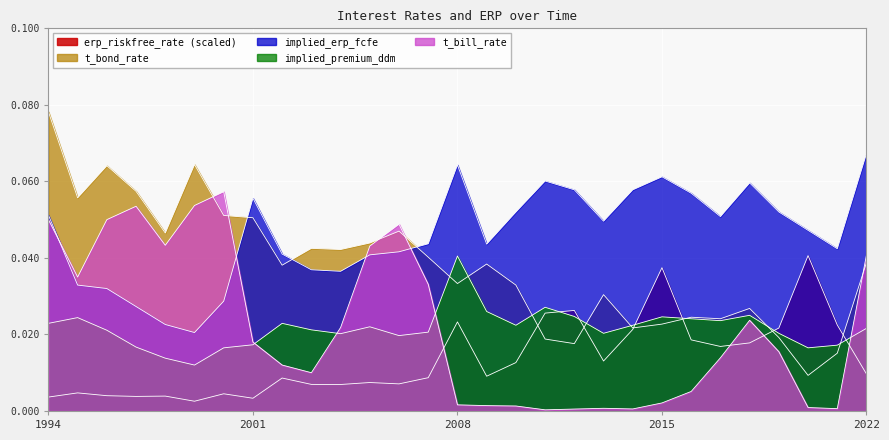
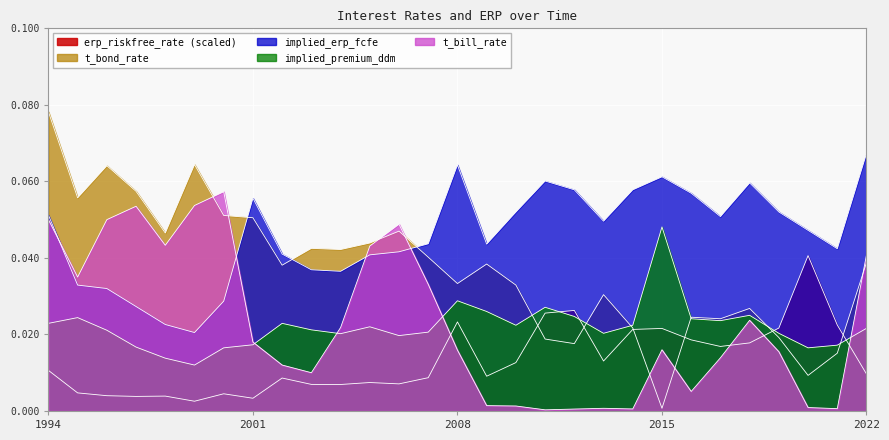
erp_riskfree_rate (scaled), 1994: 0.004 -> 0.011
implied_premium_ddm, 2008: 0.041 -> 0.029
t_bill_rate, 2008: 0.002 -> 0.016
erp_riskfree_rate (scaled), 2015: 0.037 -> 0.022
t_bond_rate, 2015: 0.023 -> 0.001
implied_premium_ddm, 2015: 0.025 -> 0.048
t_bill_rate, 2015: 0.002 -> 0.016
